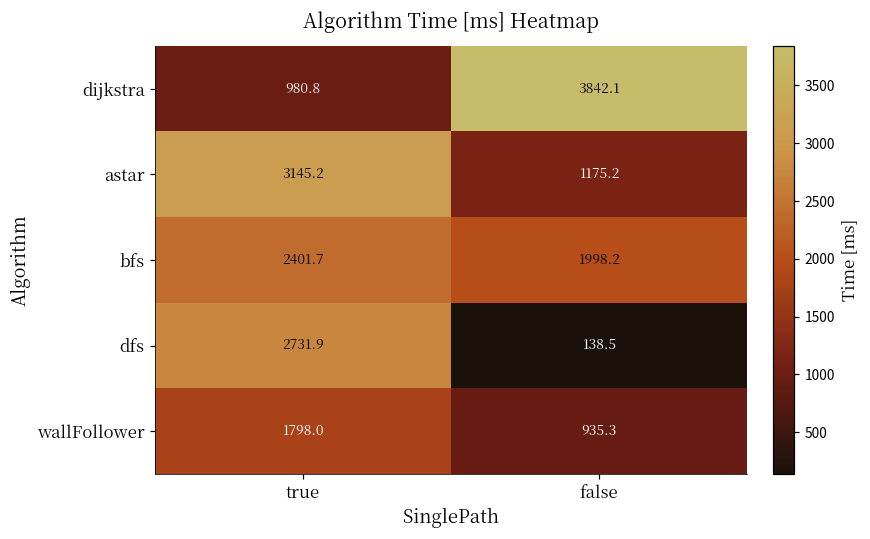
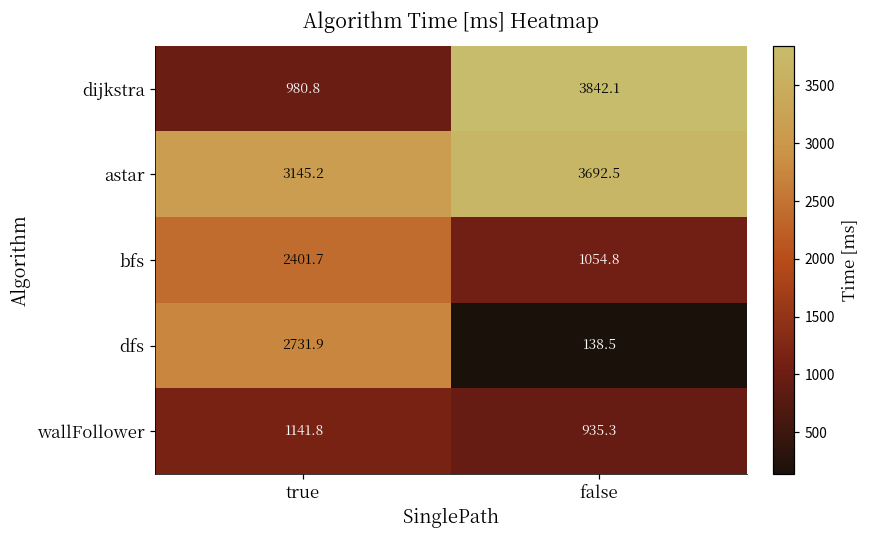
astar, false: 1175.2 -> 3692.5
bfs, false: 1998.2 -> 1054.8
wallFollower, true: 1798.0 -> 1141.8
